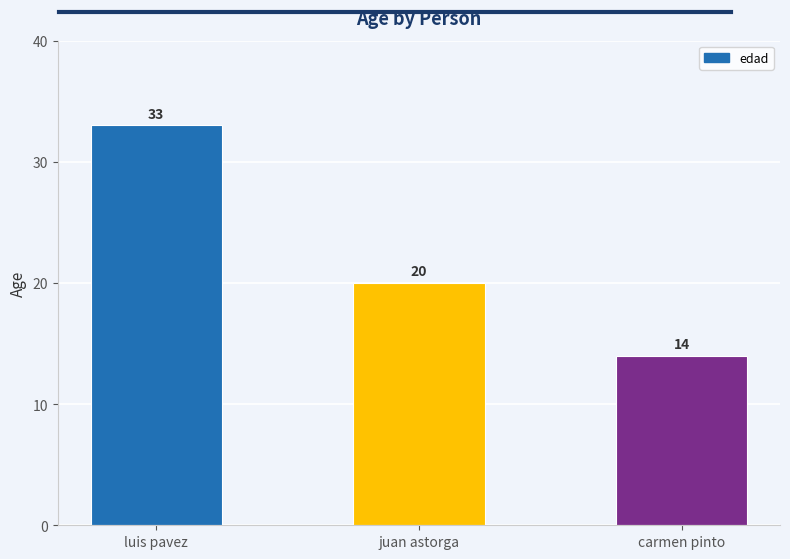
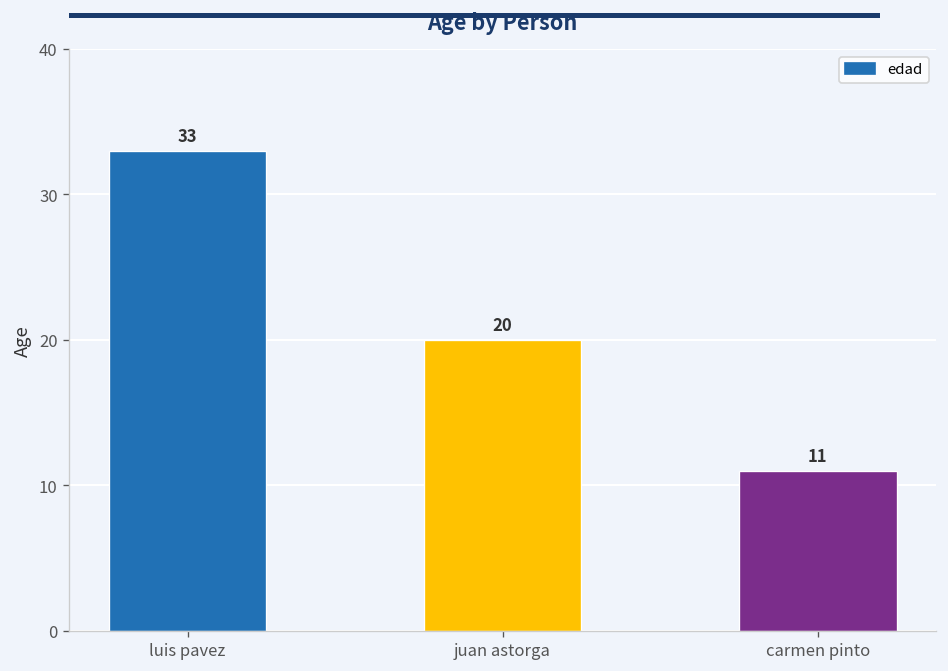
carmen pinto: 14 -> 11
